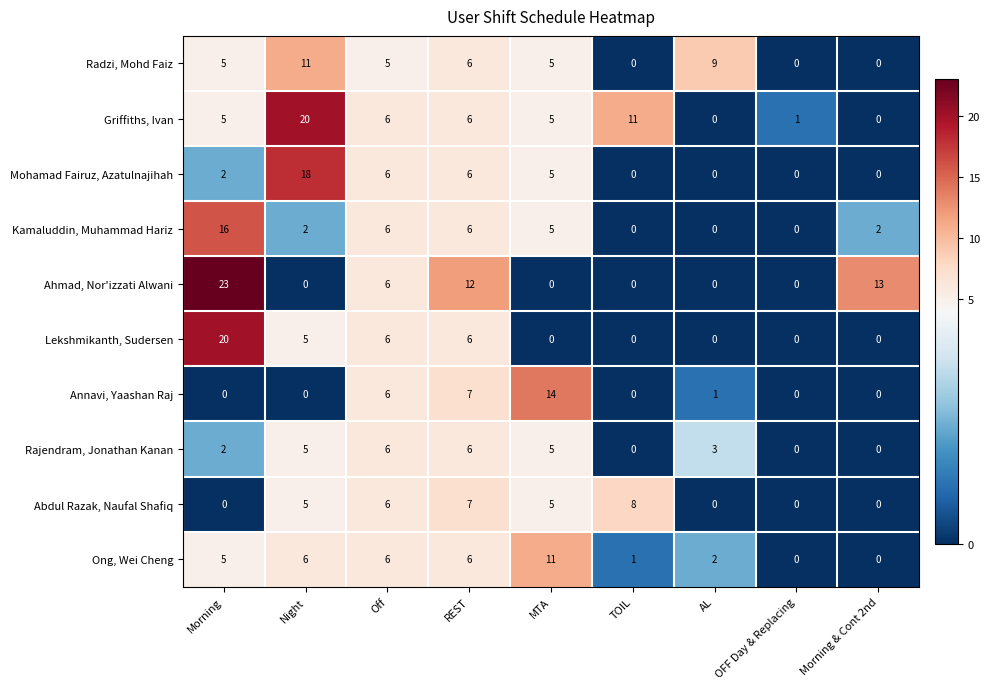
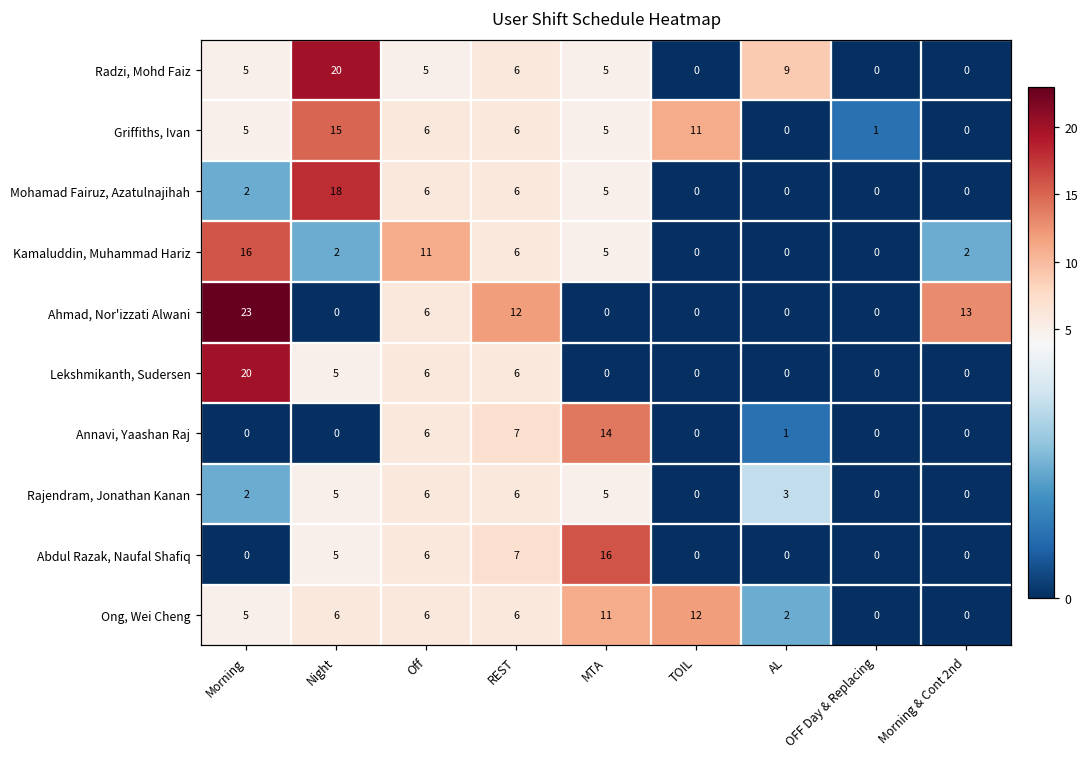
Radzi, Mohd Faiz, Night: 11 -> 20
Griffiths, Ivan, Night: 20 -> 15
Kamaluddin, Muhammad Hariz, Off: 6 -> 11
Abdul Razak, Naufal Shafiq, MTA: 5 -> 16
Abdul Razak, Naufal Shafiq, TOIL: 8 -> 0
Ong, Wei Cheng, TOIL: 1 -> 12
